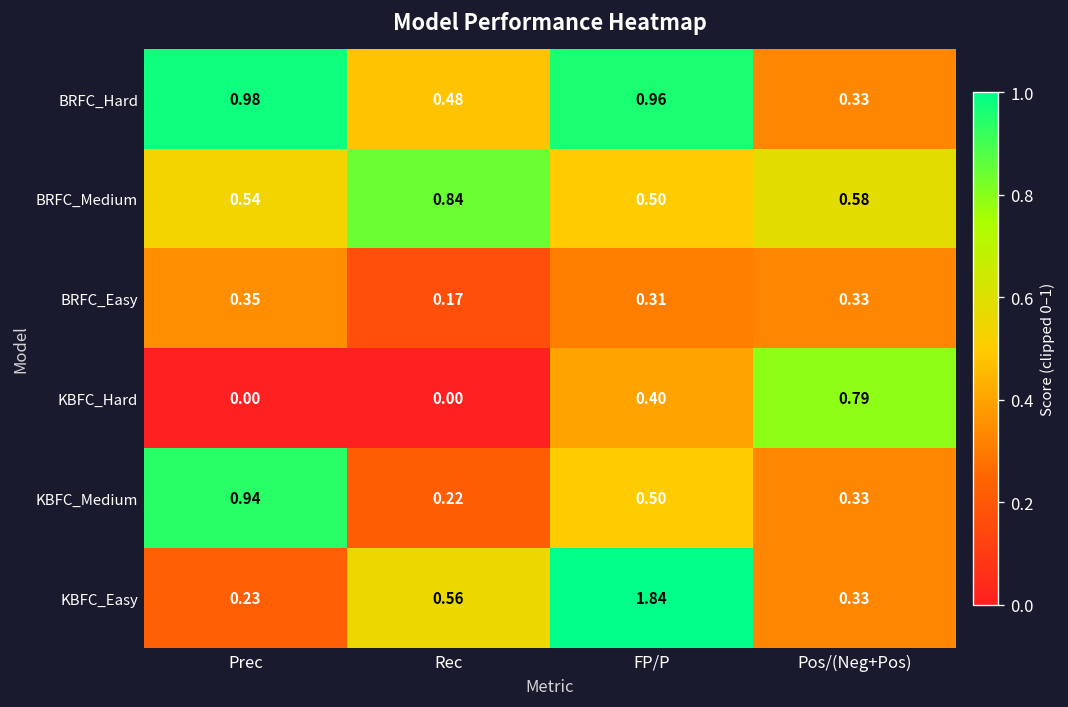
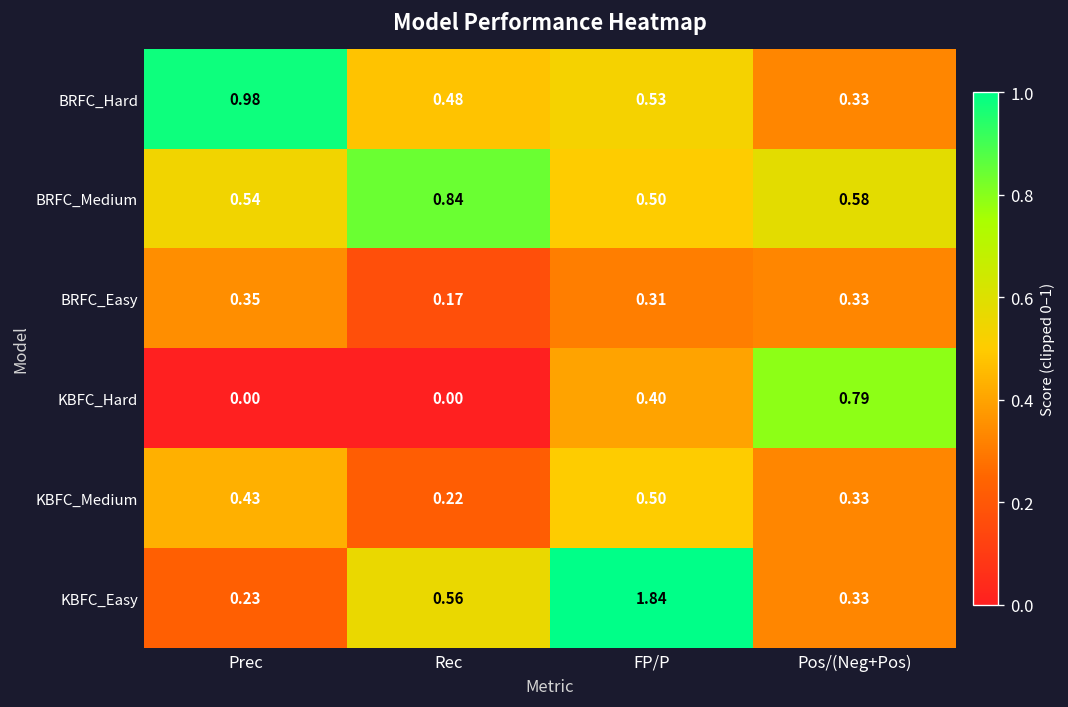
BRFC_Hard, FP/P: 0.96 -> 0.53
KBFC_Medium, Prec: 0.94 -> 0.43
